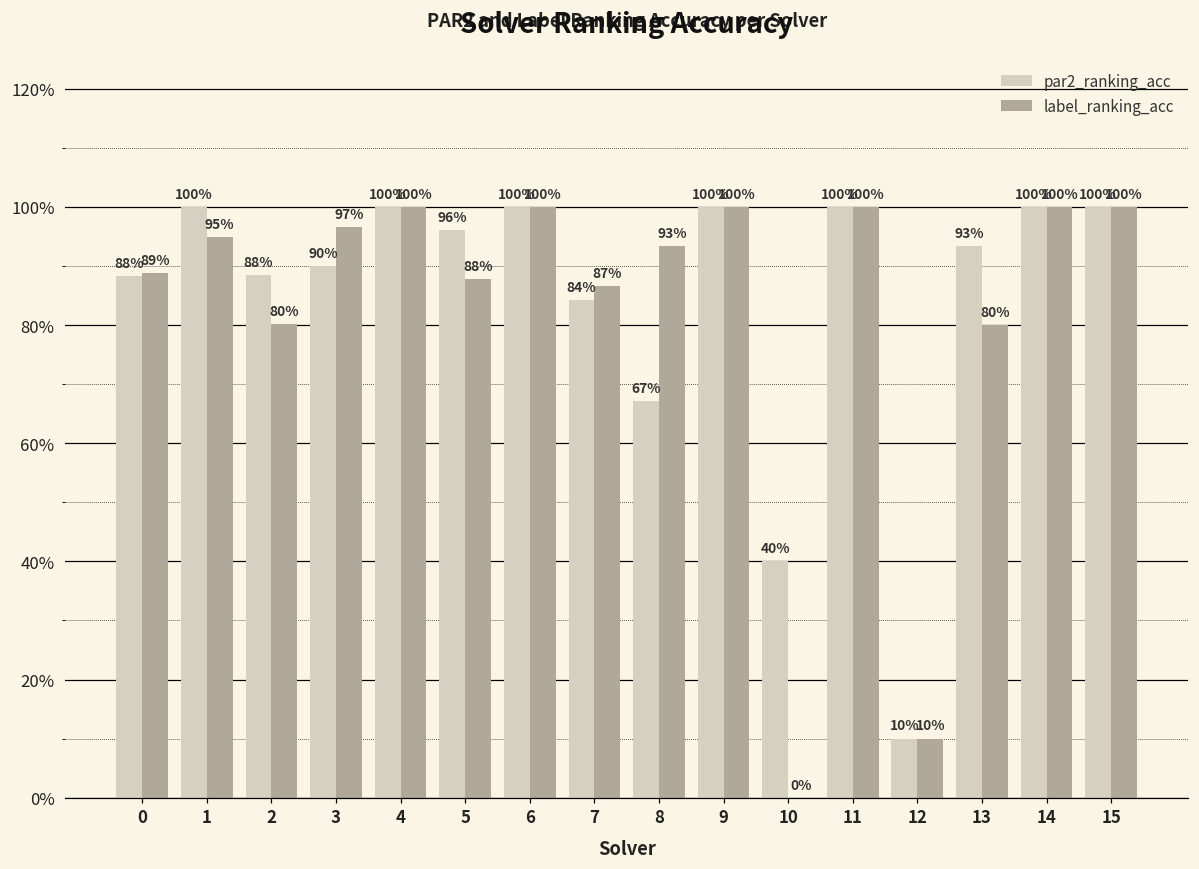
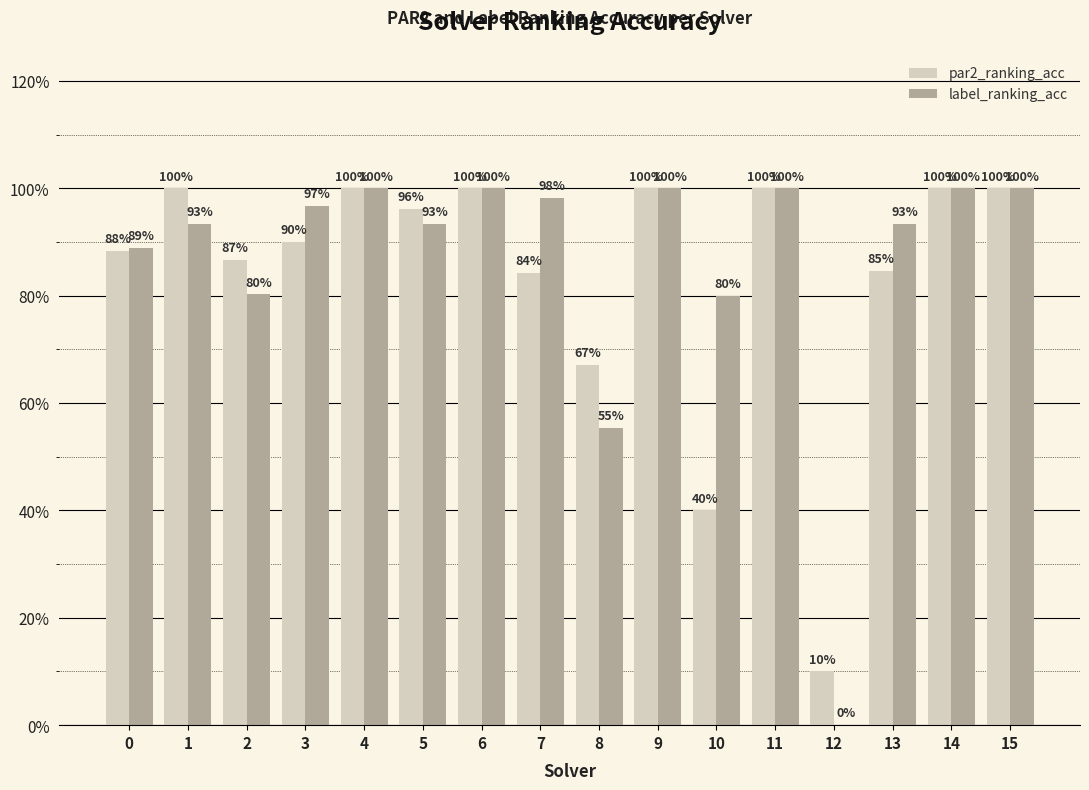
label_ranking_acc, 1: 95% -> 93%
par2_ranking_acc, 2: 88% -> 87%
label_ranking_acc, 5: 88% -> 93%
label_ranking_acc, 7: 87% -> 98%
label_ranking_acc, 8: 93% -> 55%
label_ranking_acc, 10: 0% -> 80%
label_ranking_acc, 12: 10% -> 0%
par2_ranking_acc, 13: 93% -> 85%
label_ranking_acc, 13: 80% -> 93%
